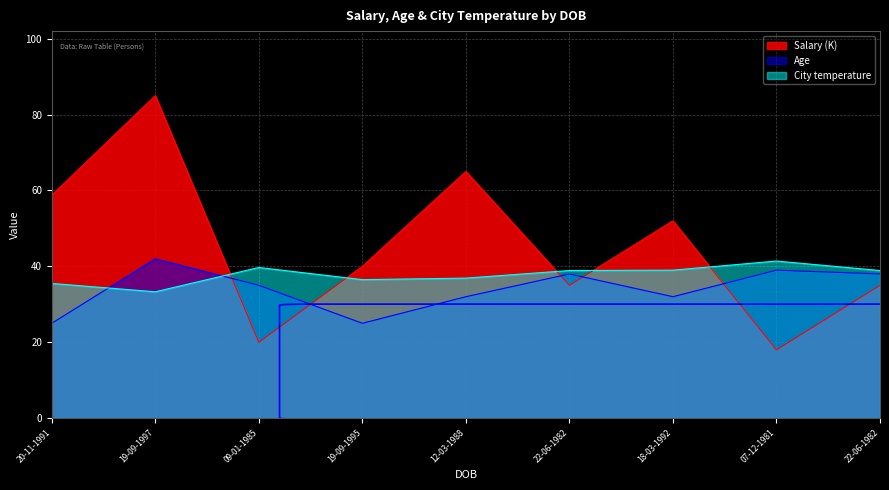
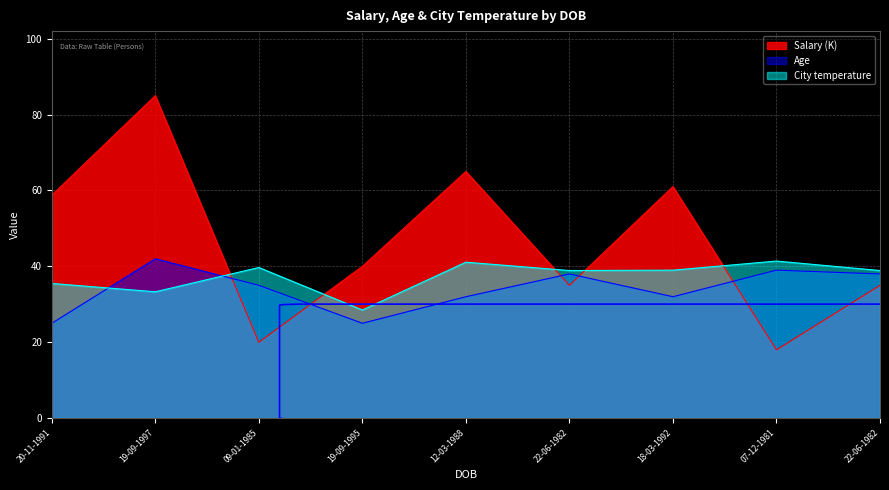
City temperature, 19-09-1995: 37 -> 29
City temperature, 12-03-1988: 37 -> 41
Salary (K), 18-03-1992: 52 -> 61
